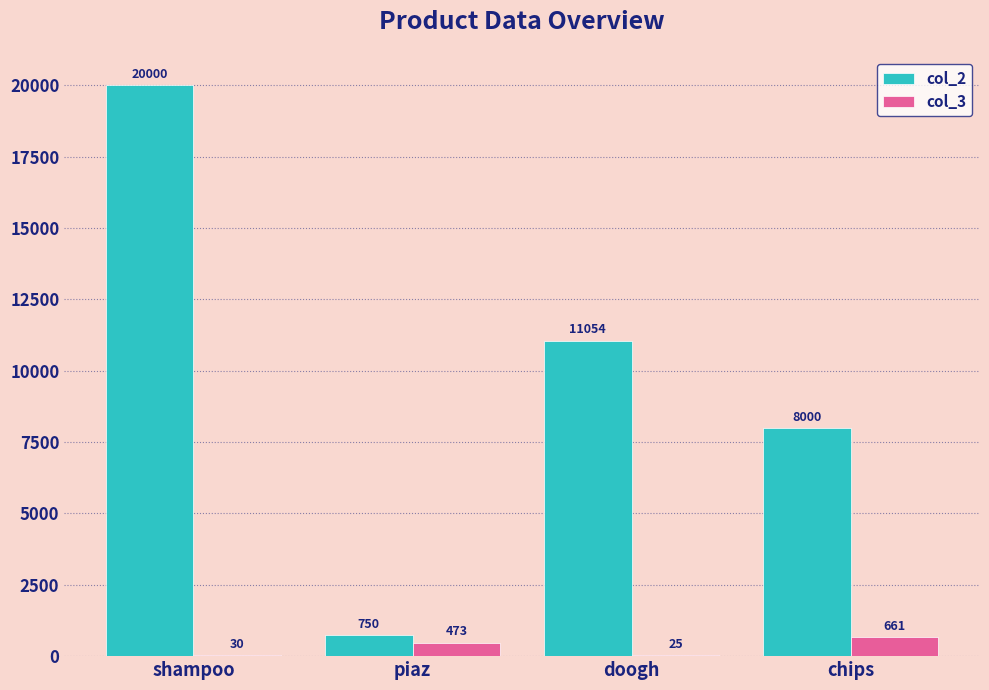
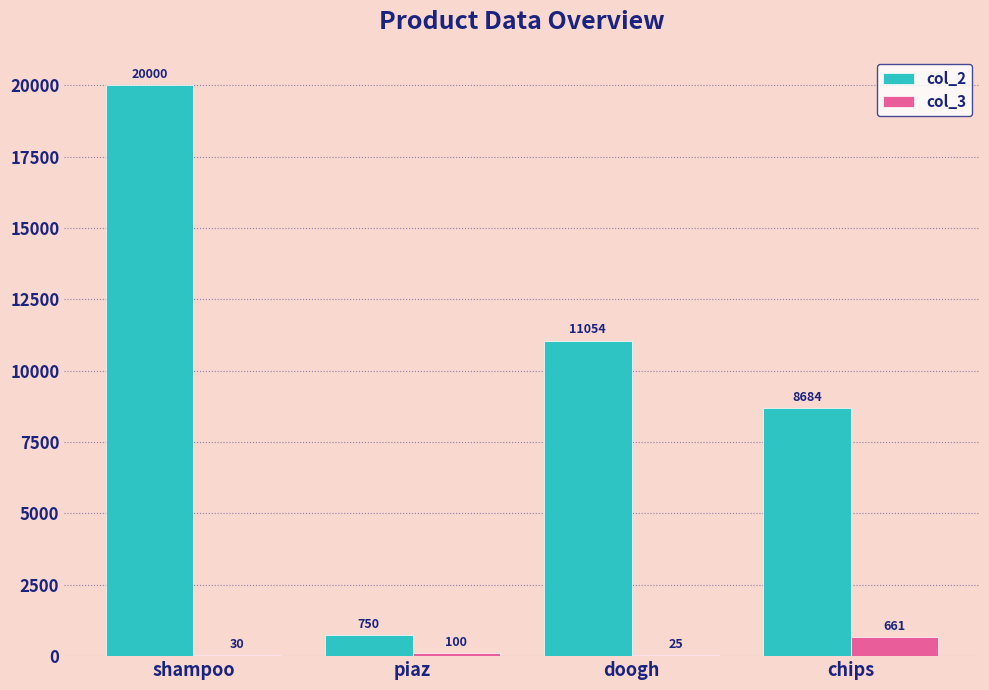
col_3, piaz: 473 -> 100
col_2, chips: 8000 -> 8684
